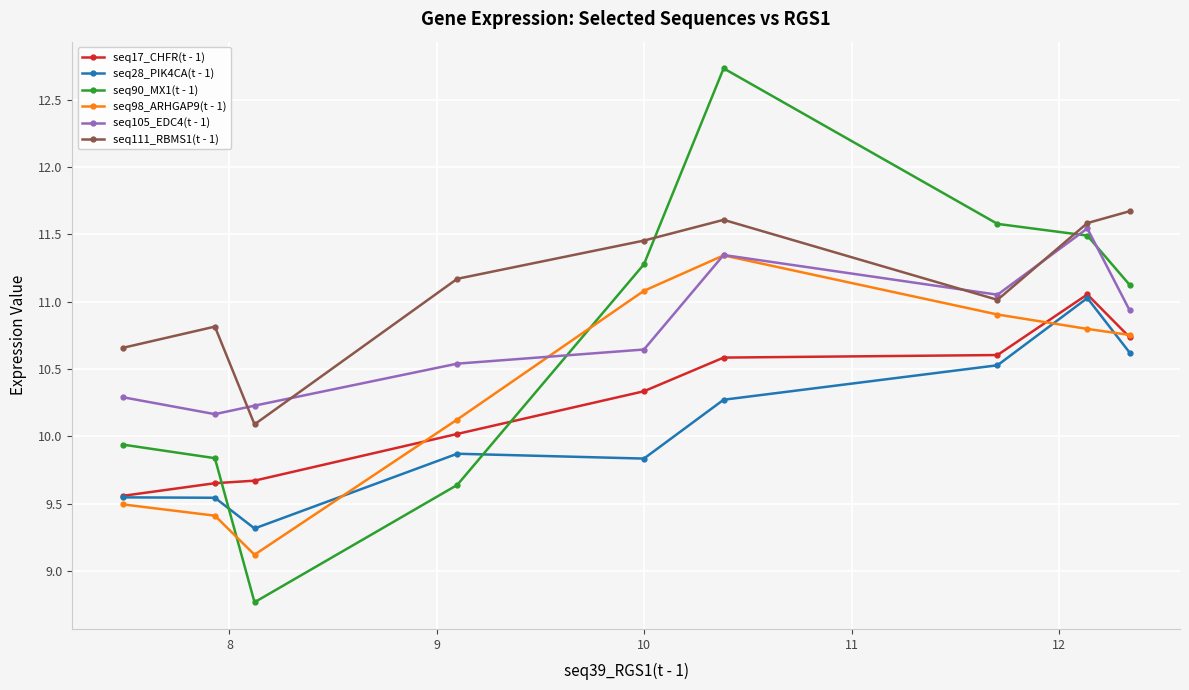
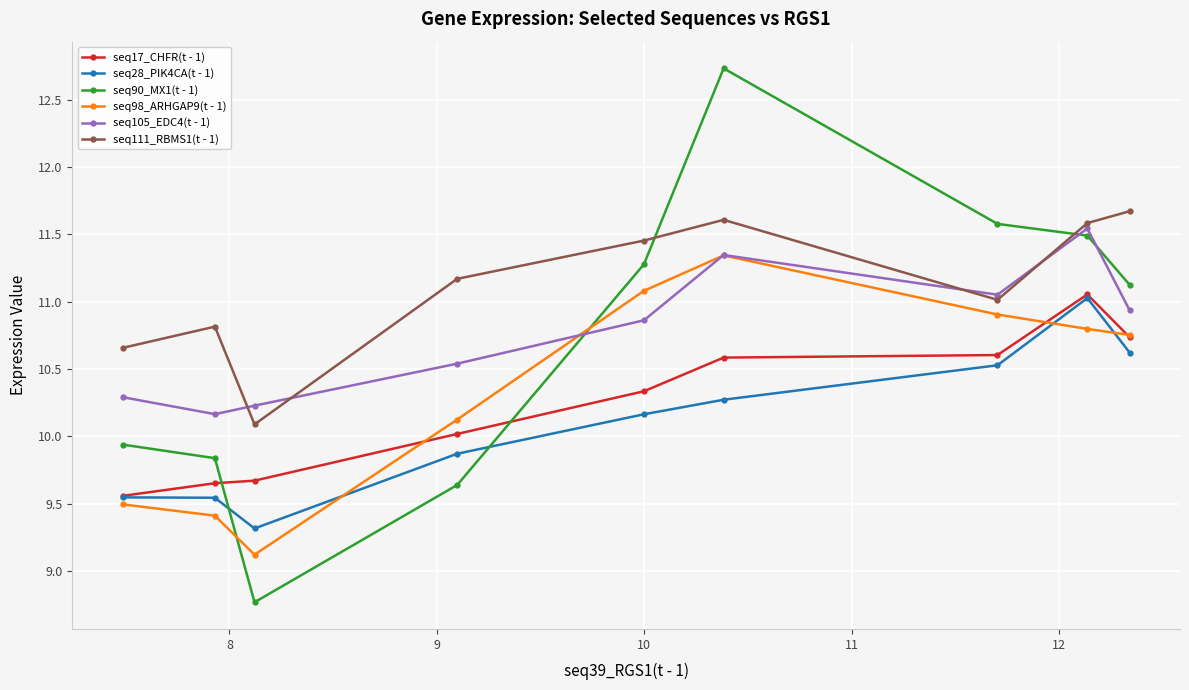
seq28_PIK4CA(t - 1), 10: 9.84 -> 10.16
seq105_EDC4(t - 1), 10: 10.65 -> 10.86
